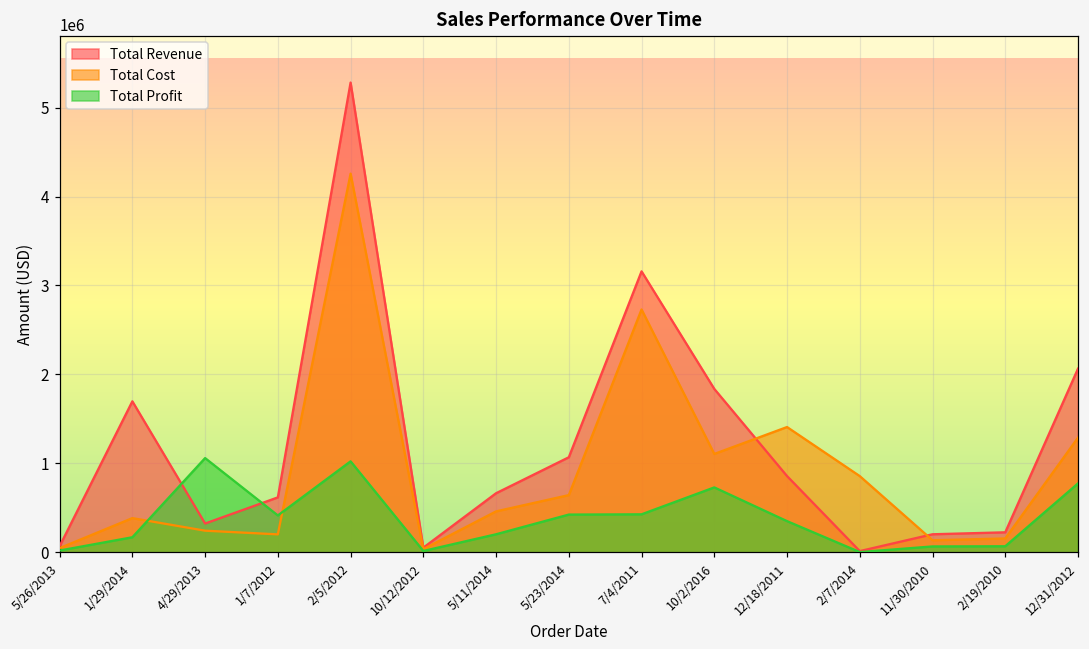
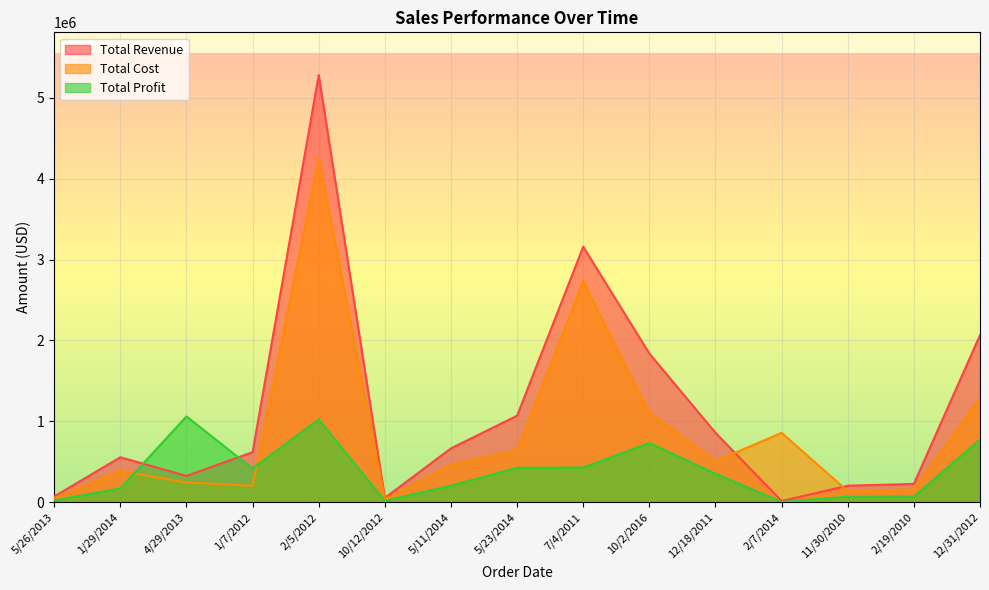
Total Revenue, 1/29/2014: 1700000 -> 600000
Total Cost, 12/18/2011: 1400000 -> 500000
